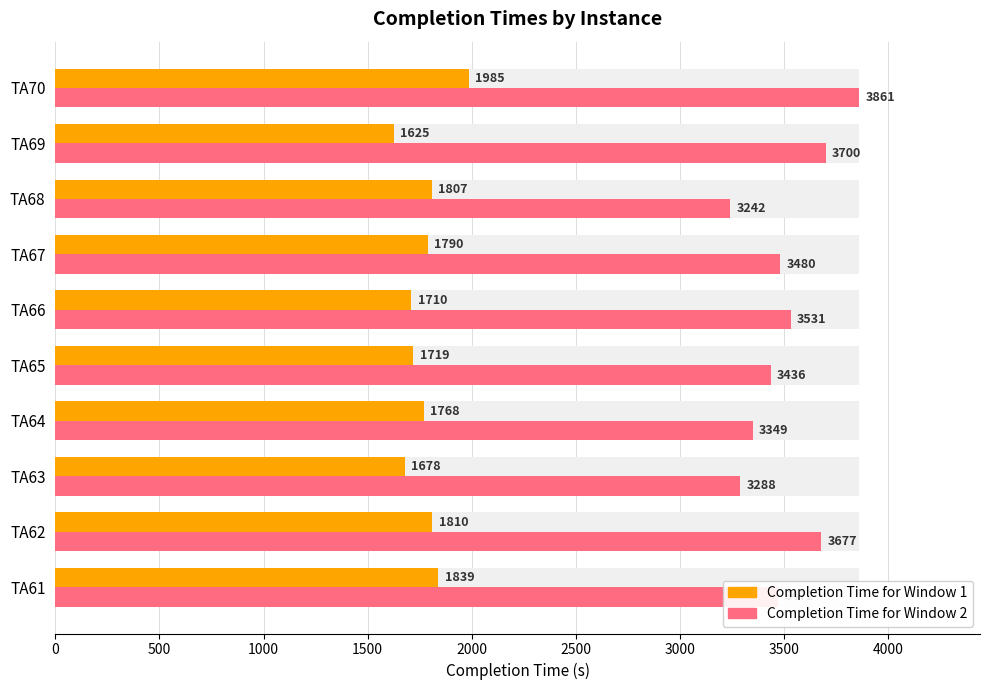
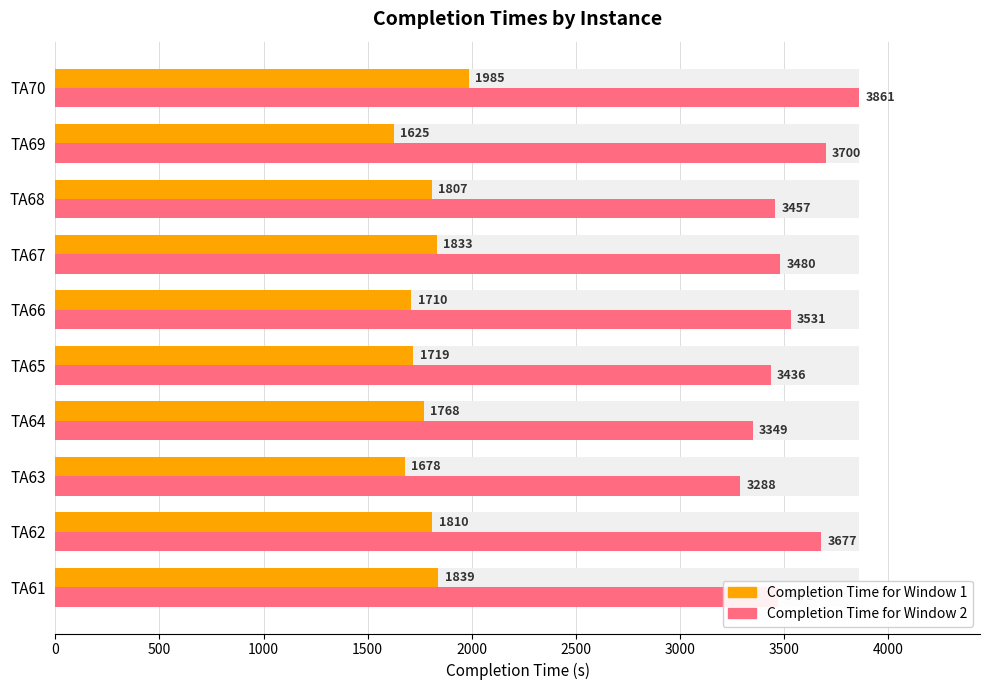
Completion Time for Window 2, TA68: 3242 -> 3457
Completion Time for Window 1, TA67: 1790 -> 1833
